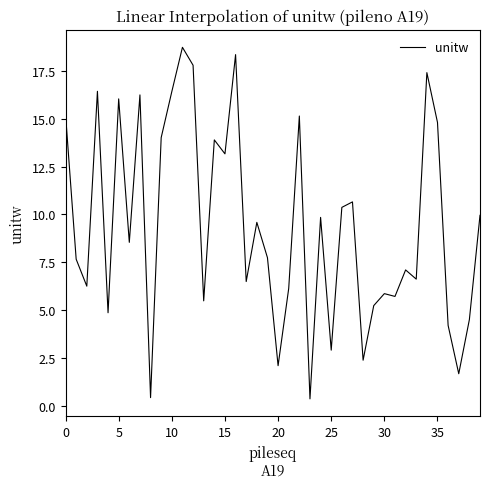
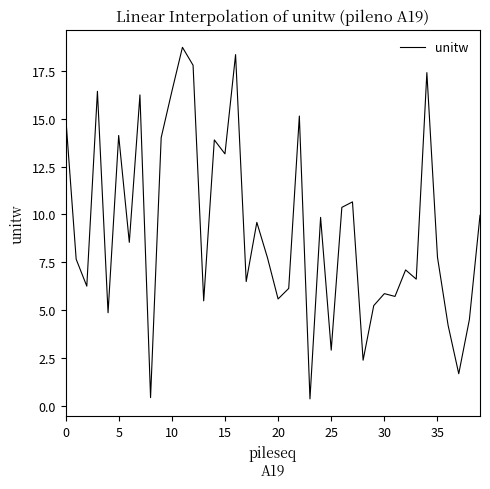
5: 16.1 -> 14.1
20: 2.1 -> 5.6
35: 14.8 -> 7.8
